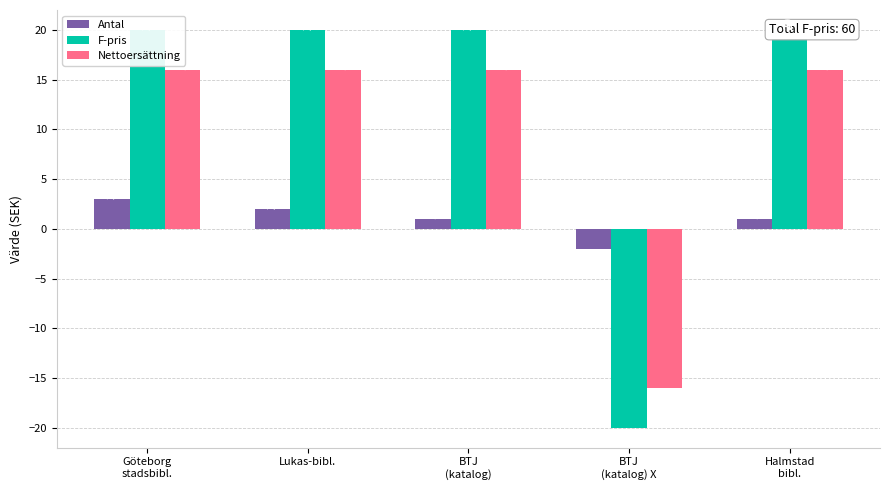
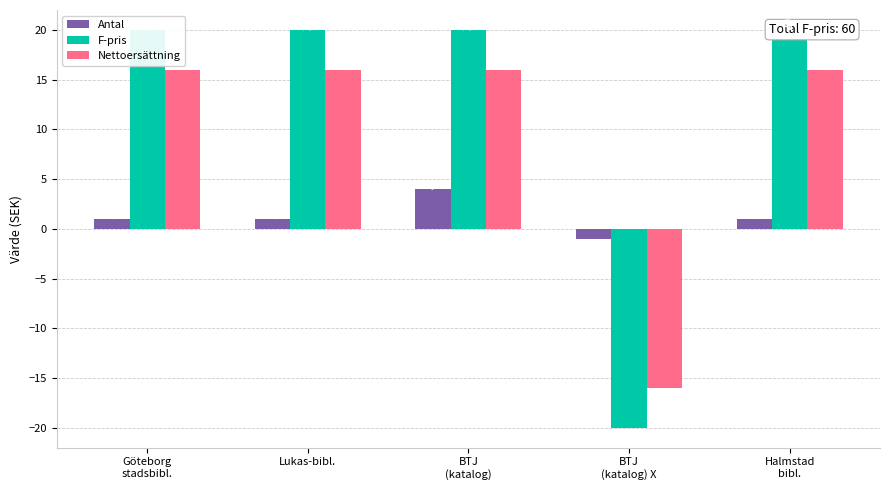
Antal, Göteborg stadsbibl.: 3 -> 1
Antal, Lukas-bibl.: 2 -> 1
Antal, BTJ (katalog): 1 -> 4
Antal, BTJ (katalog) X: -2 -> -1
